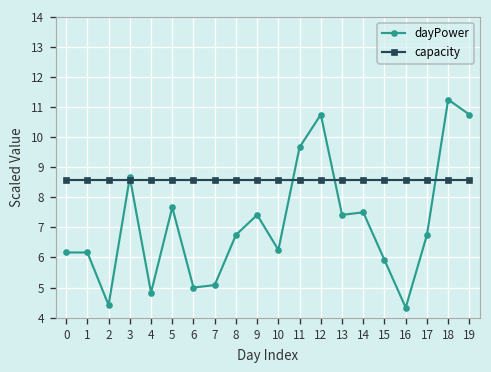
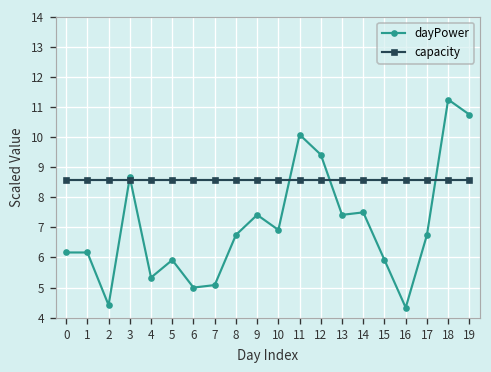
dayPower, 4: 4.8 -> 5.3
dayPower, 5: 7.7 -> 5.9
dayPower, 10: 6.3 -> 6.9
dayPower, 11: 9.7 -> 10.1
dayPower, 12: 10.8 -> 9.4
